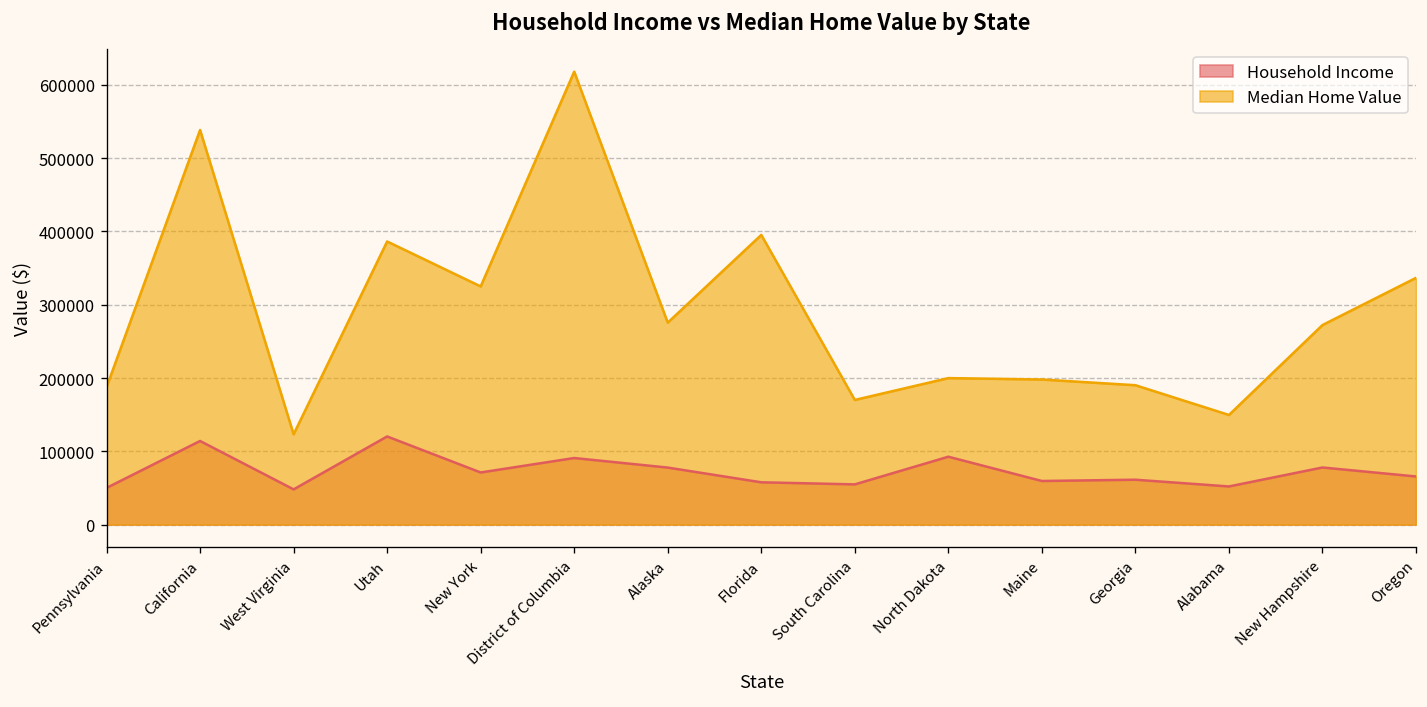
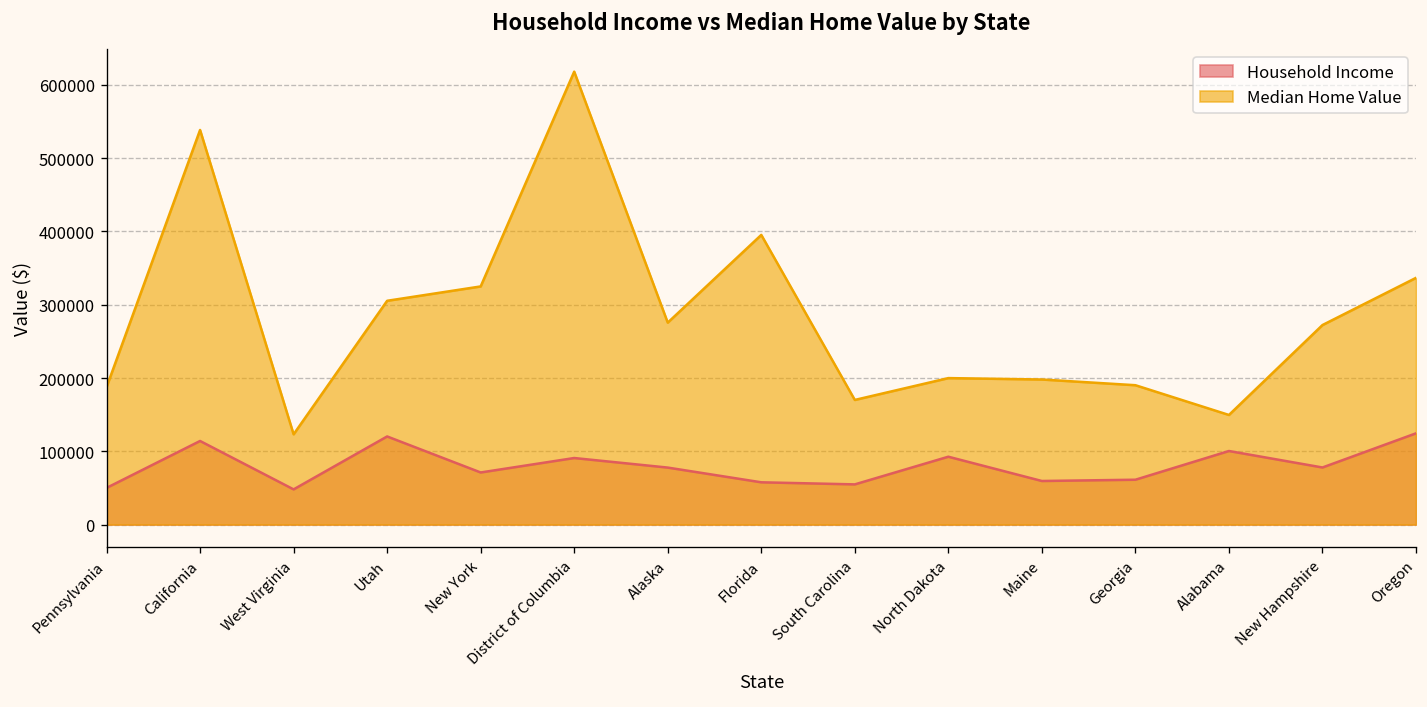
Median Home Value, Utah: 390000 -> 310000
Household Income, Alabama: 50000 -> 100000
Household Income, Oregon: 70000 -> 120000
